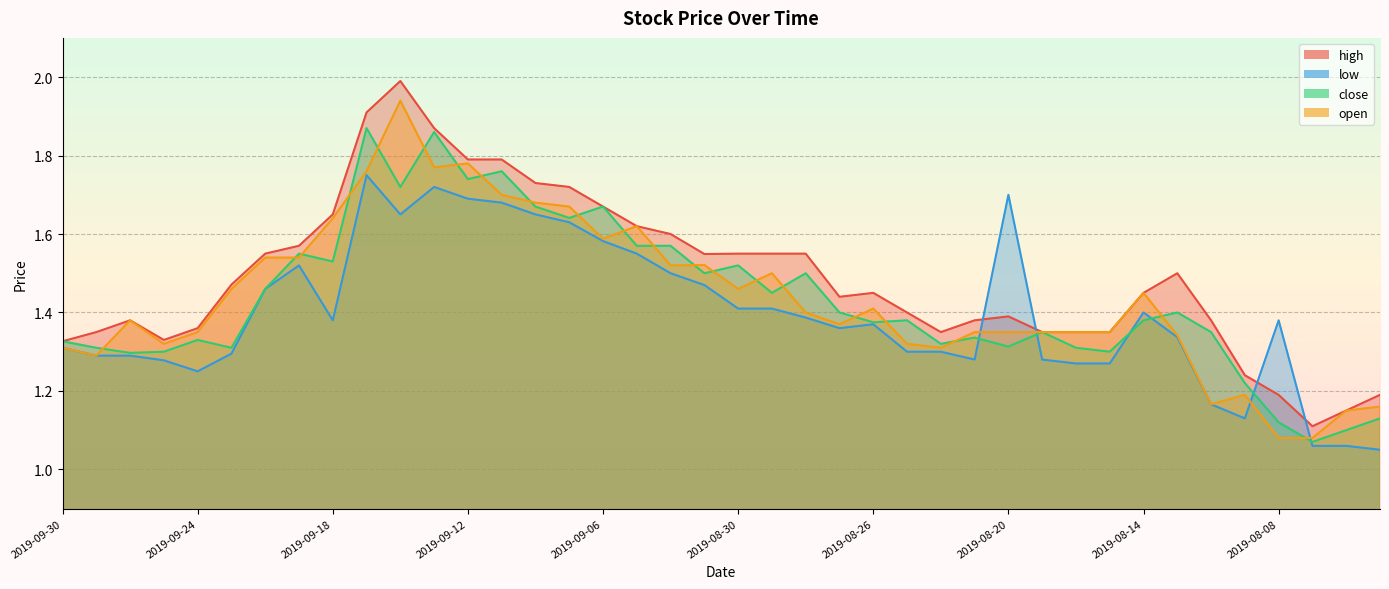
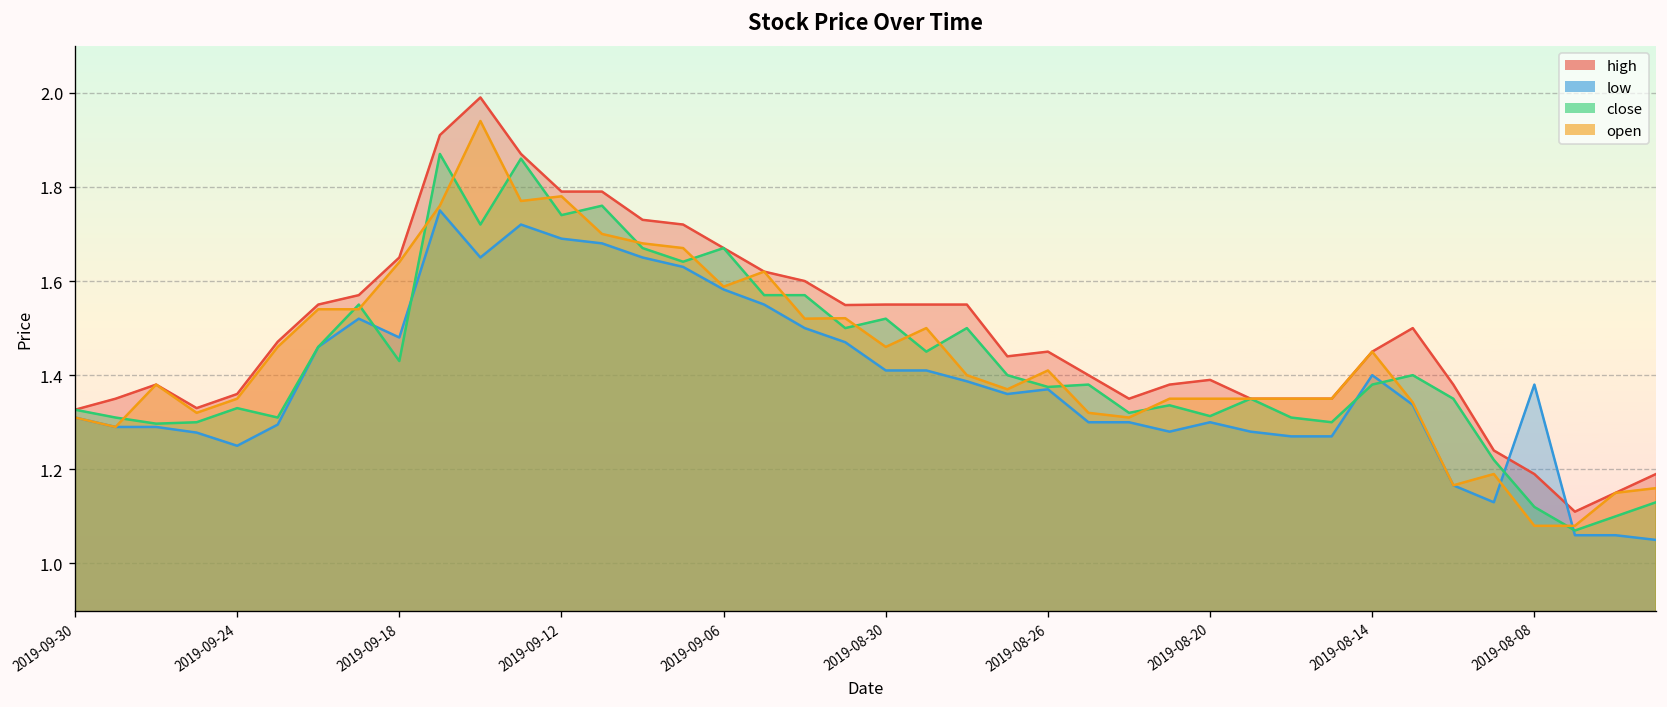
low, 2019-09-18: 1.38 -> 1.48
close, 2019-09-18: 1.53 -> 1.43
low, 2019-08-20: 1.7 -> 1.3
